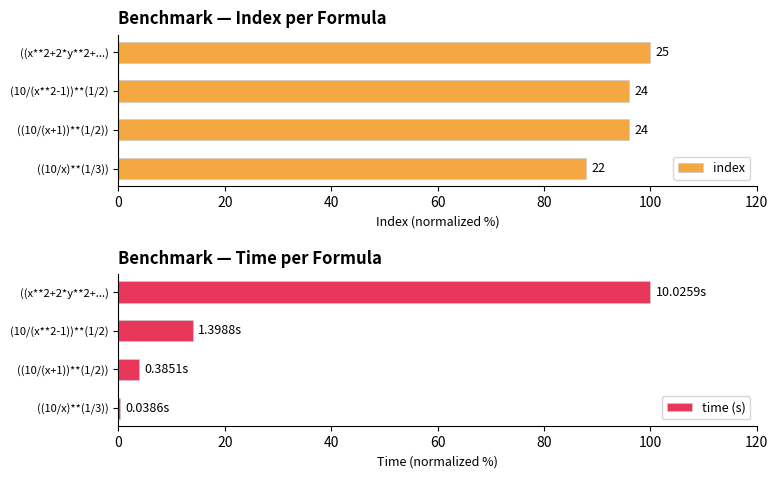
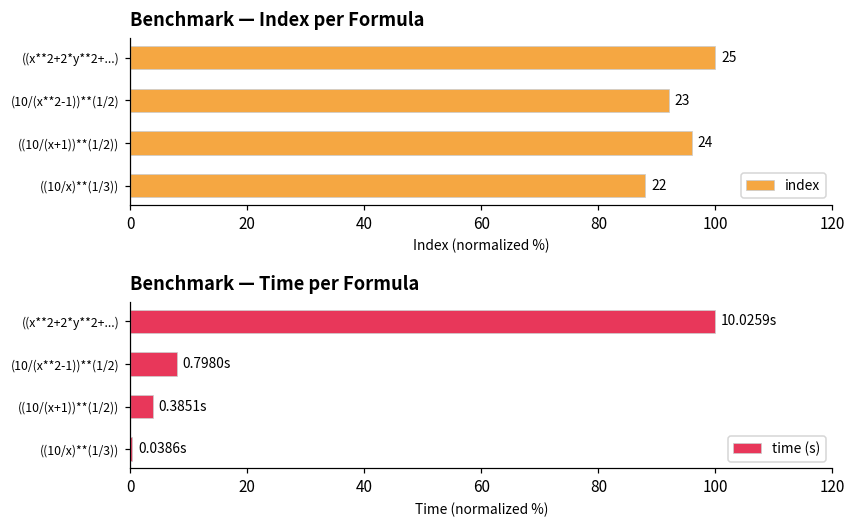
Benchmark — Index per Formula, (10/(x**2-1))**(1/2): 24 -> 23
Benchmark — Time per Formula, (10/(x**2-1))**(1/2): 1.3988s -> 0.7980s
